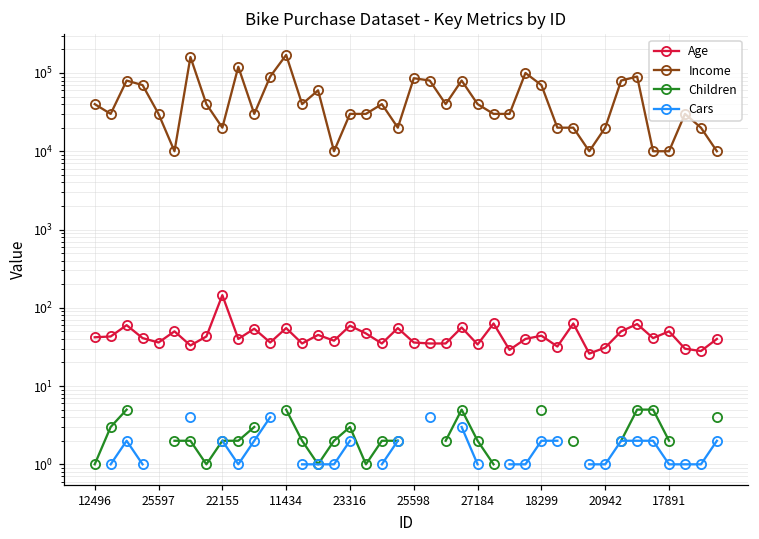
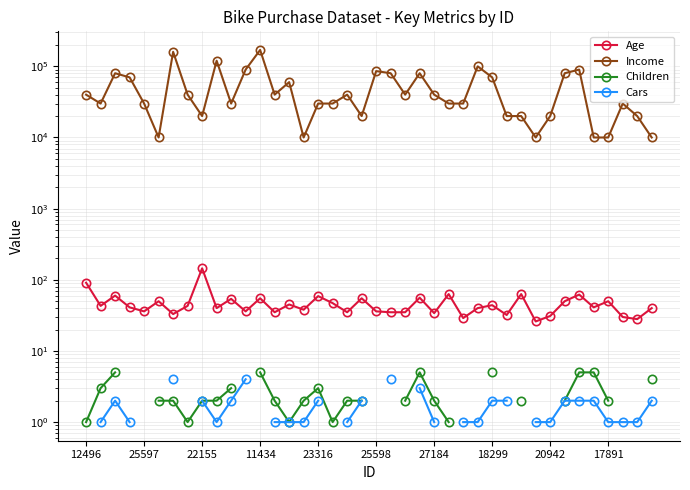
Age, 12496: 40 -> 90
